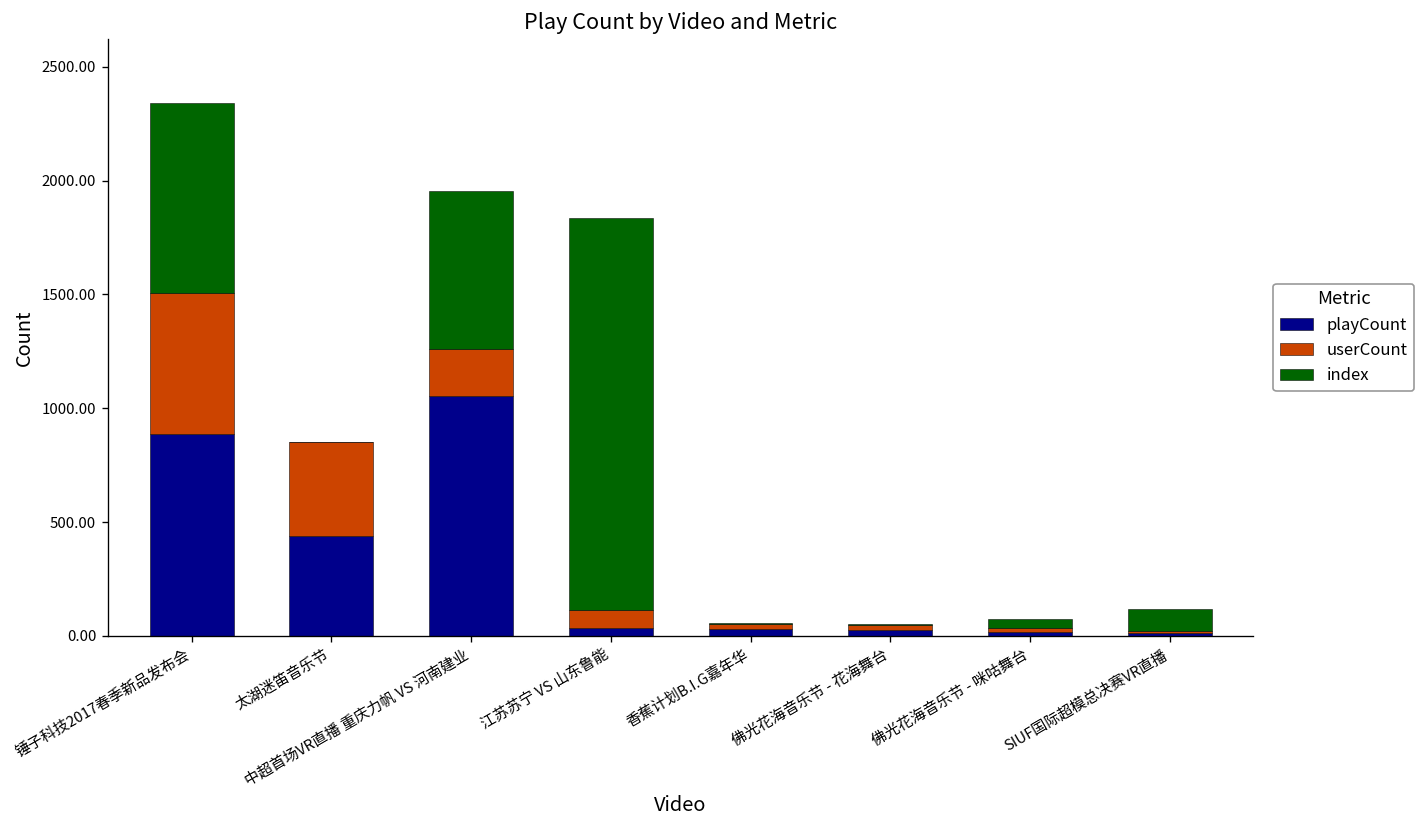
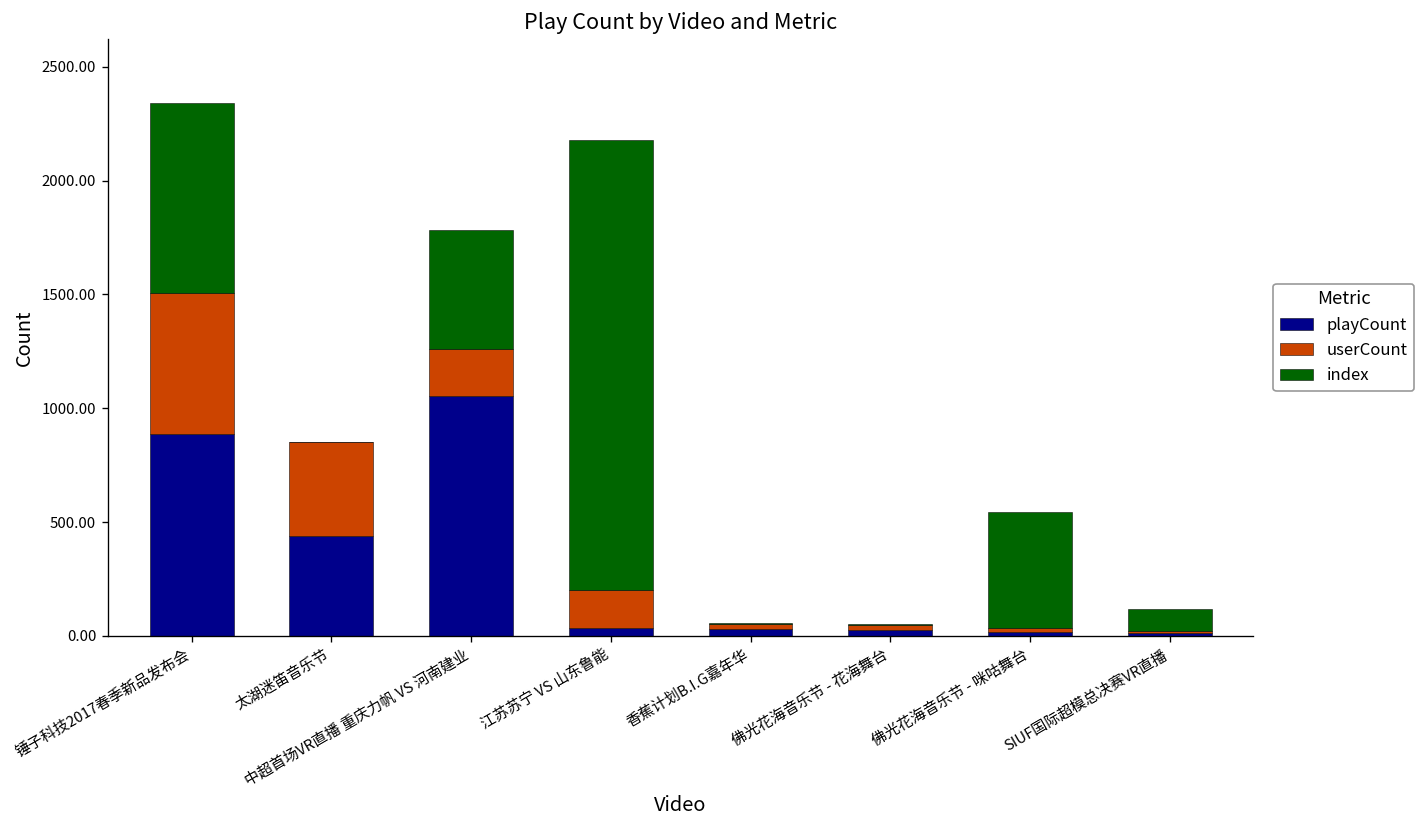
index, 中超首场VR直播 重庆力帆 VS 河南建业: 700 -> 520
userCount, 江苏苏宁 VS 山东鲁能: 80 -> 170
index, 江苏苏宁 VS 山东鲁能: 1720 -> 1980
index, 佛光花海音乐节 - 咪咕舞台: 40 -> 510
